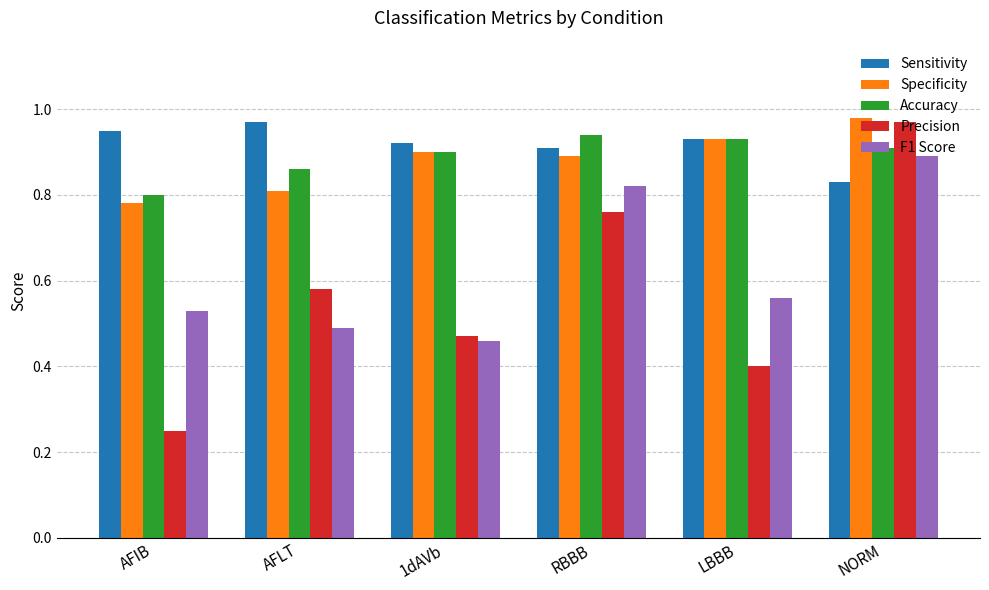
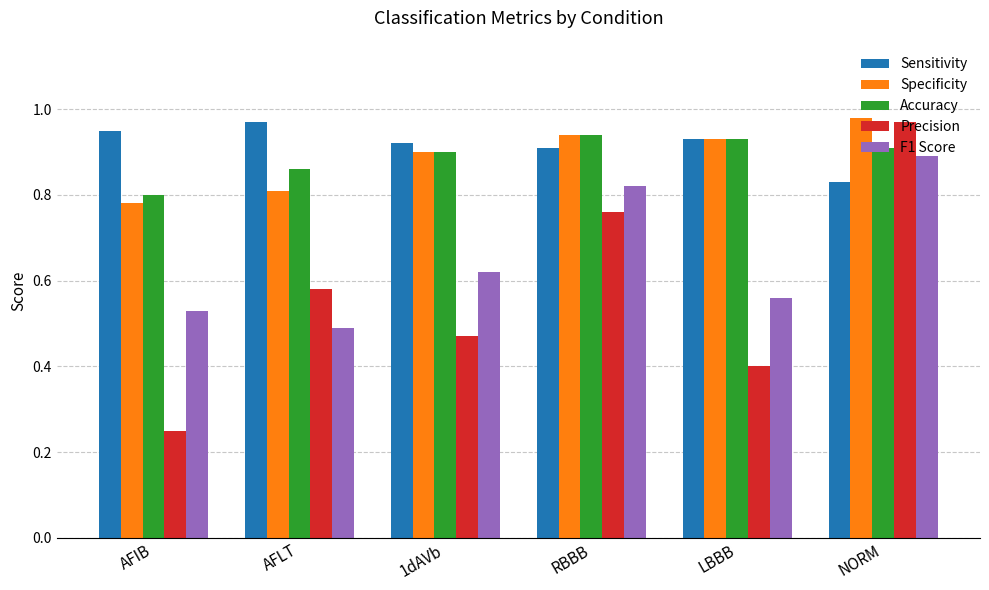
F1 Score, 1dAVb: 0.46 -> 0.62
Specificity, RBBB: 0.89 -> 0.94
